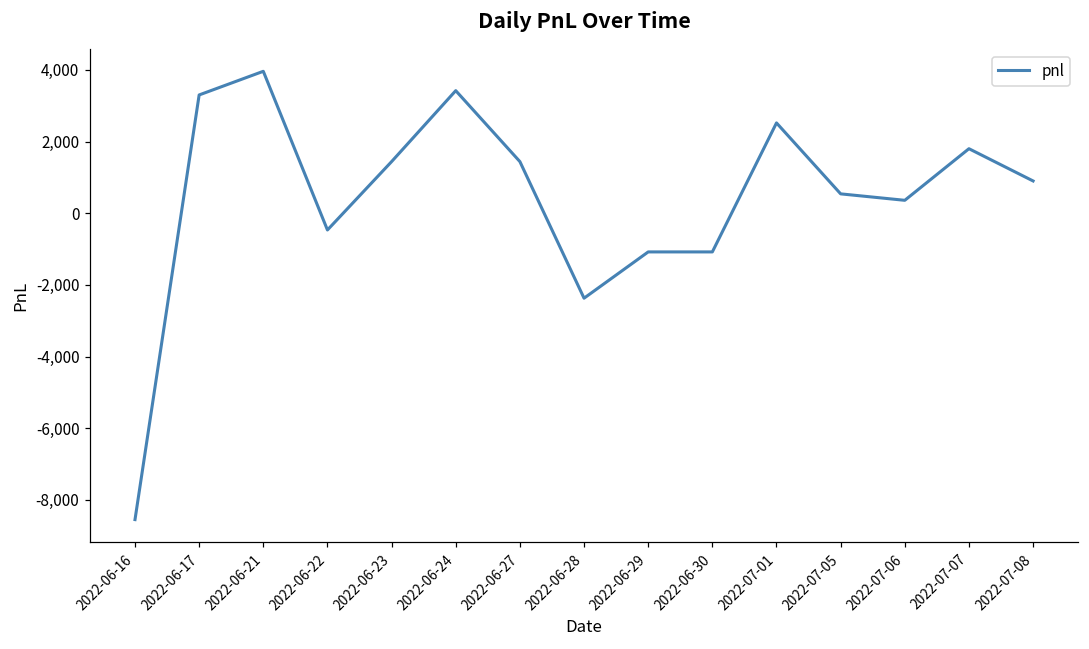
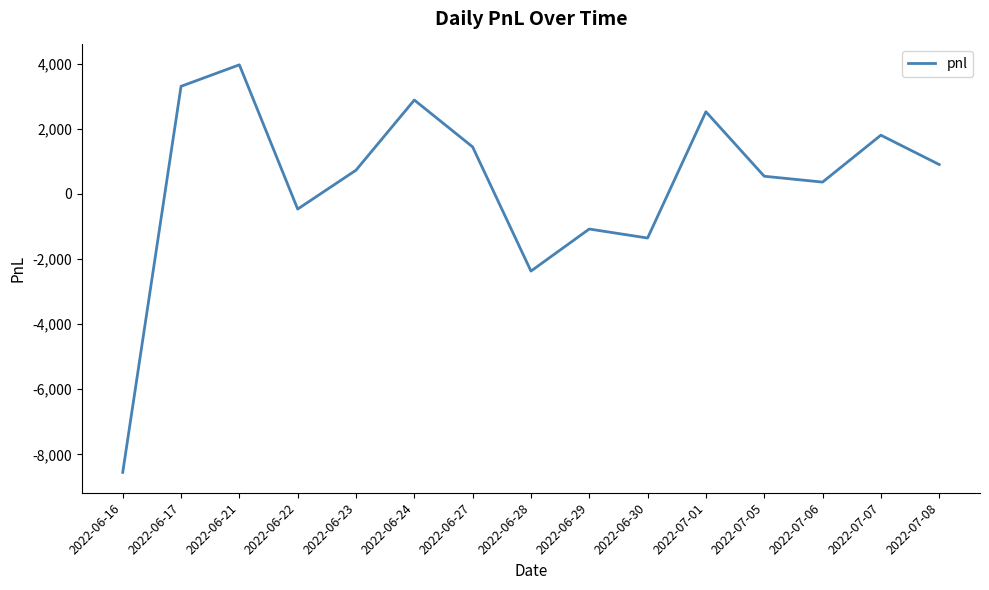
2022-06-23: 1,400 -> 700
2022-06-24: 3,400 -> 2,900
2022-06-30: -1,100 -> -1,400
